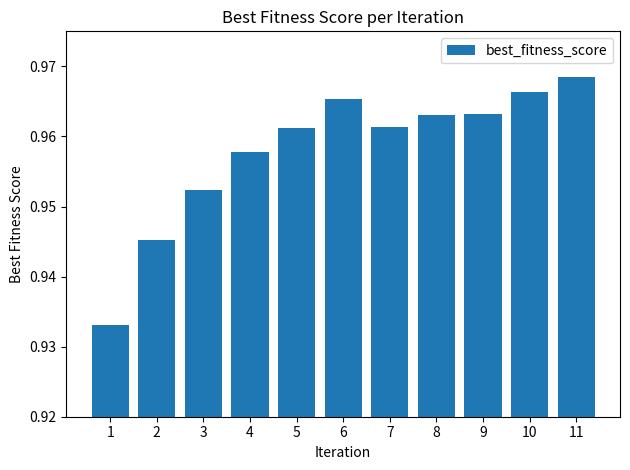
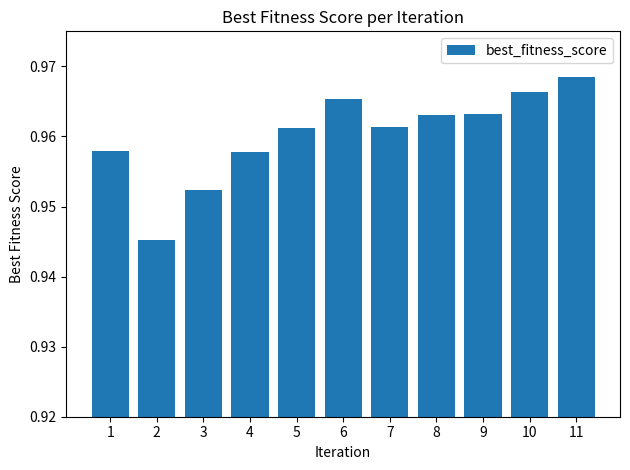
1: 0.933 -> 0.958
